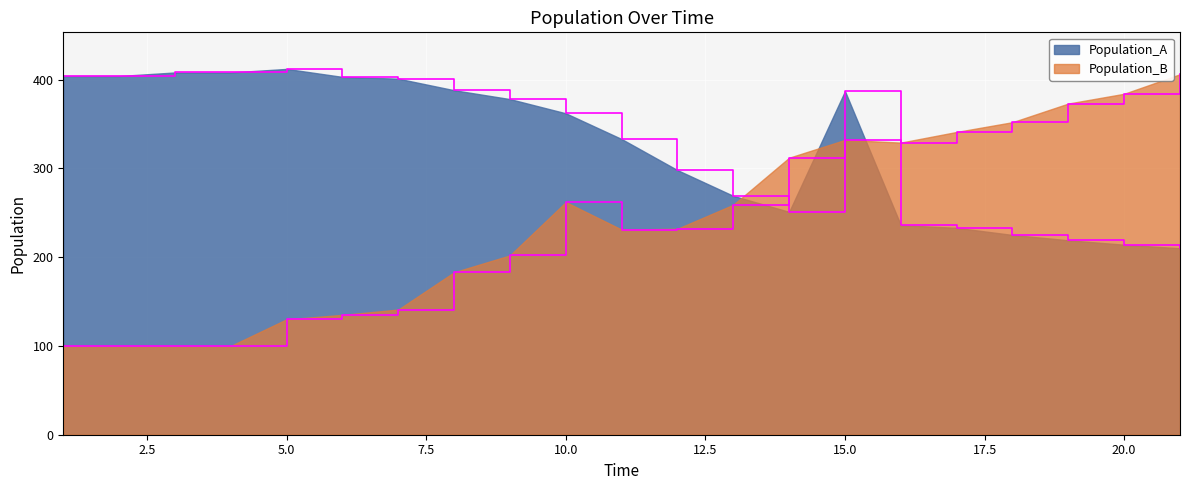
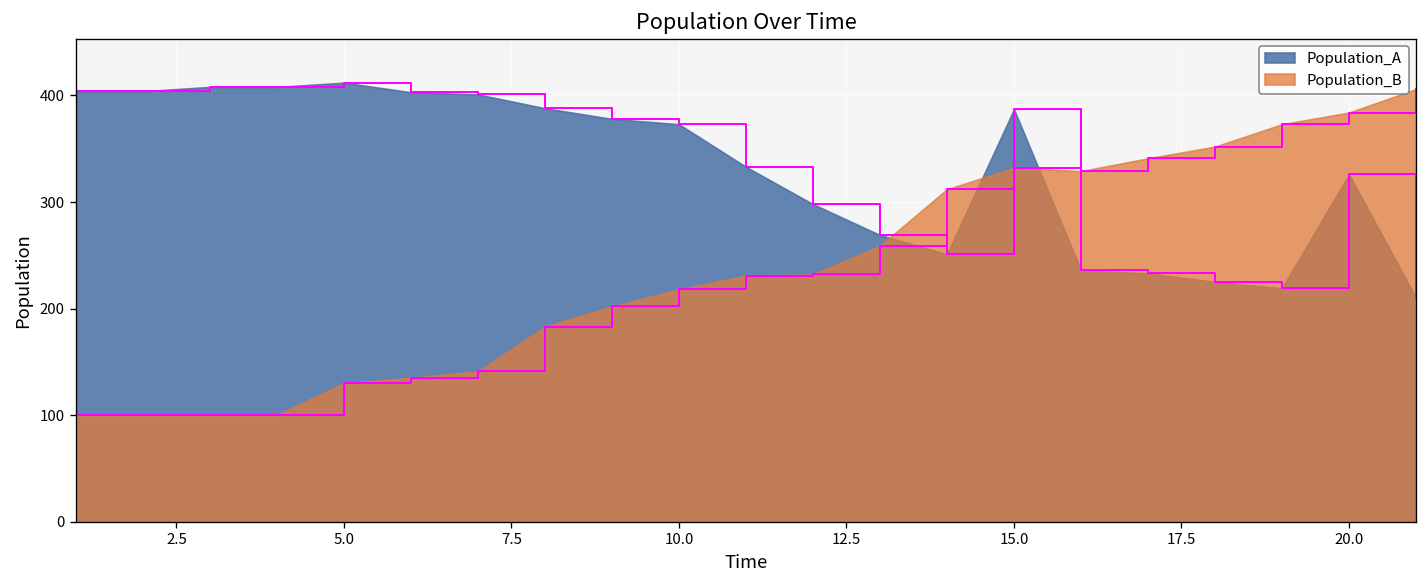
Population_A, 10.0: 360 -> 370
Population_B, 10.0: 260 -> 220
Population_A, 20.0: 210 -> 330
